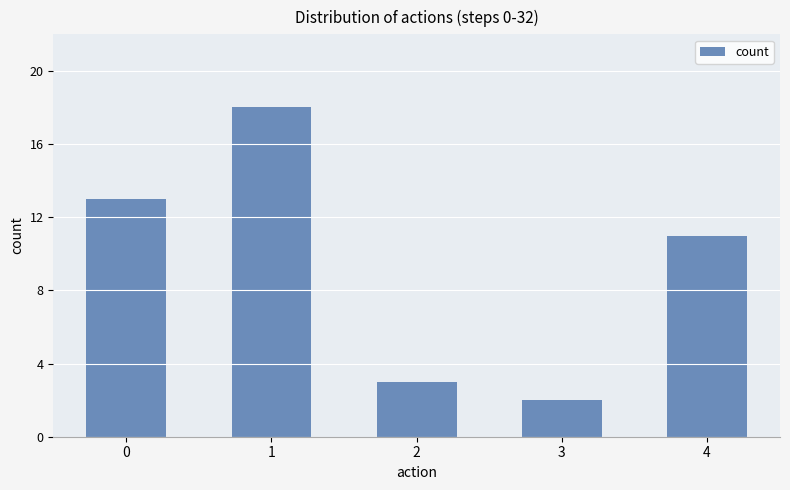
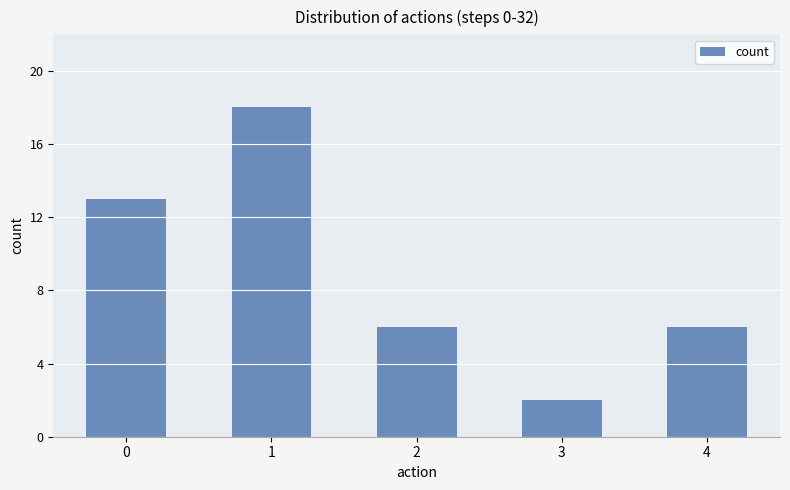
2: 3 -> 6
4: 11 -> 6
